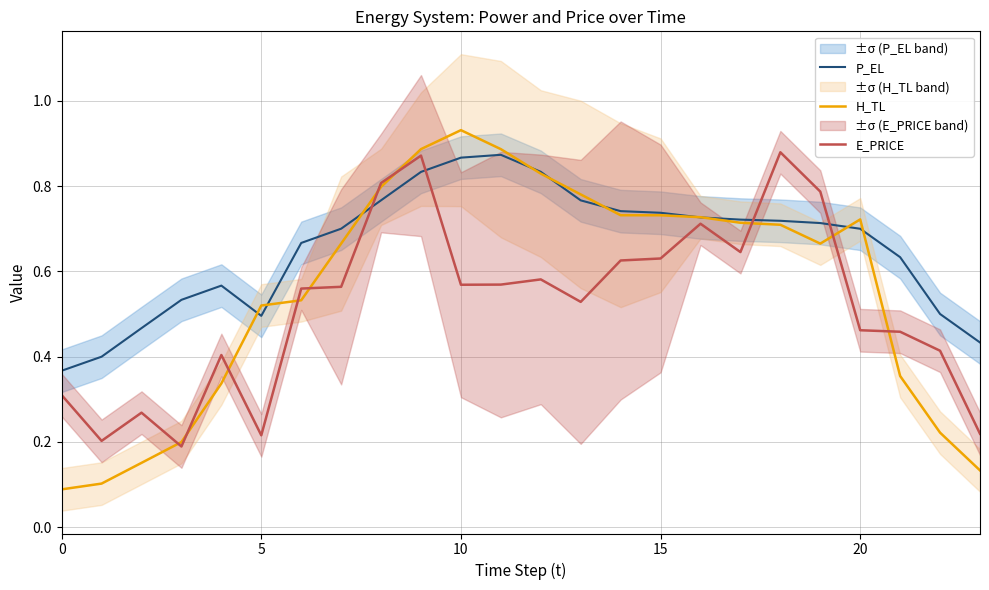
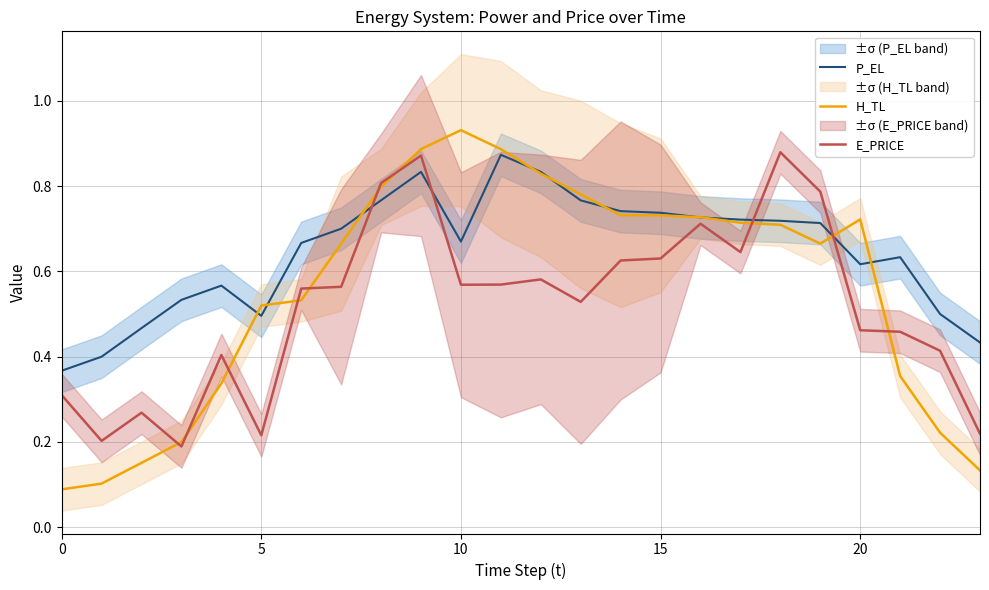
P_EL, 10: 0.87 -> 0.67
P_EL, 20: 0.70 -> 0.62
